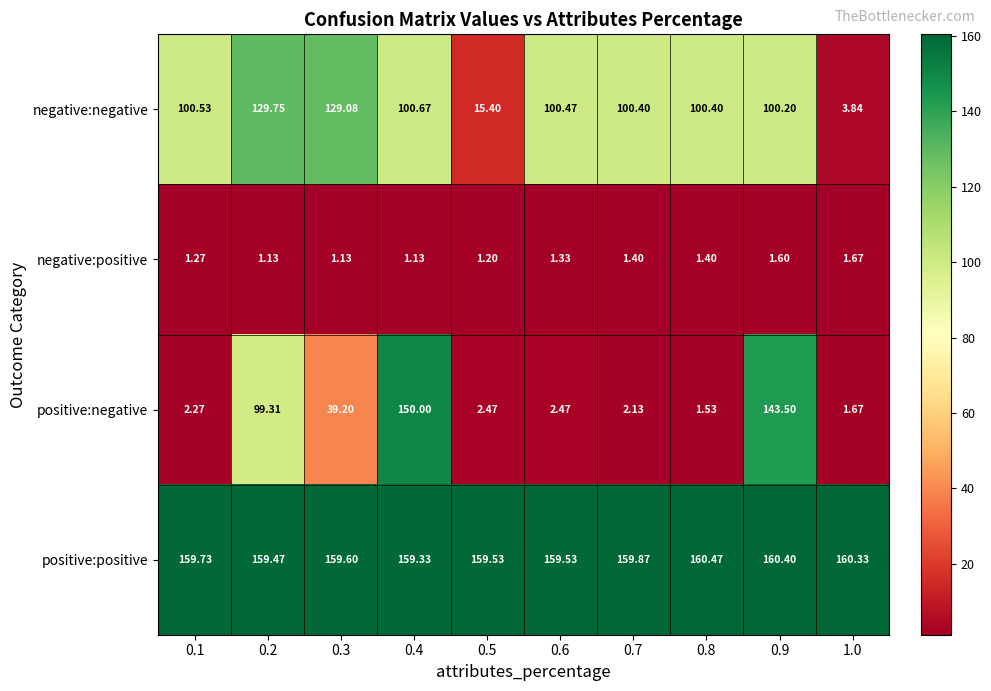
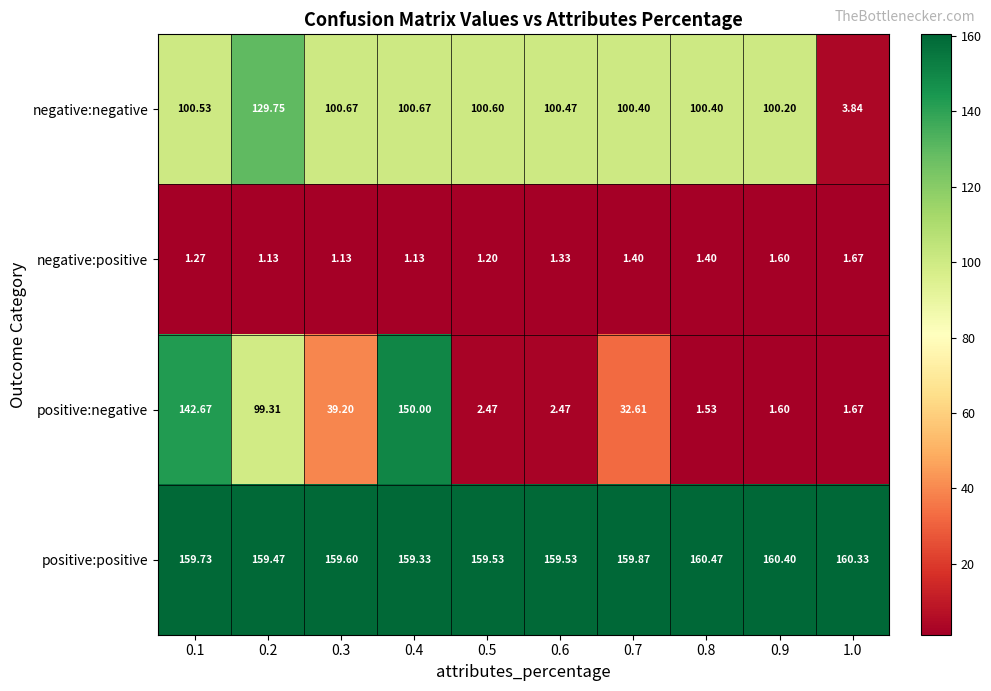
negative:negative, 0.3: 129.08 -> 100.67
negative:negative, 0.5: 15.40 -> 100.60
positive:negative, 0.1: 2.27 -> 142.67
positive:negative, 0.7: 2.13 -> 32.61
positive:negative, 0.9: 143.50 -> 1.60
